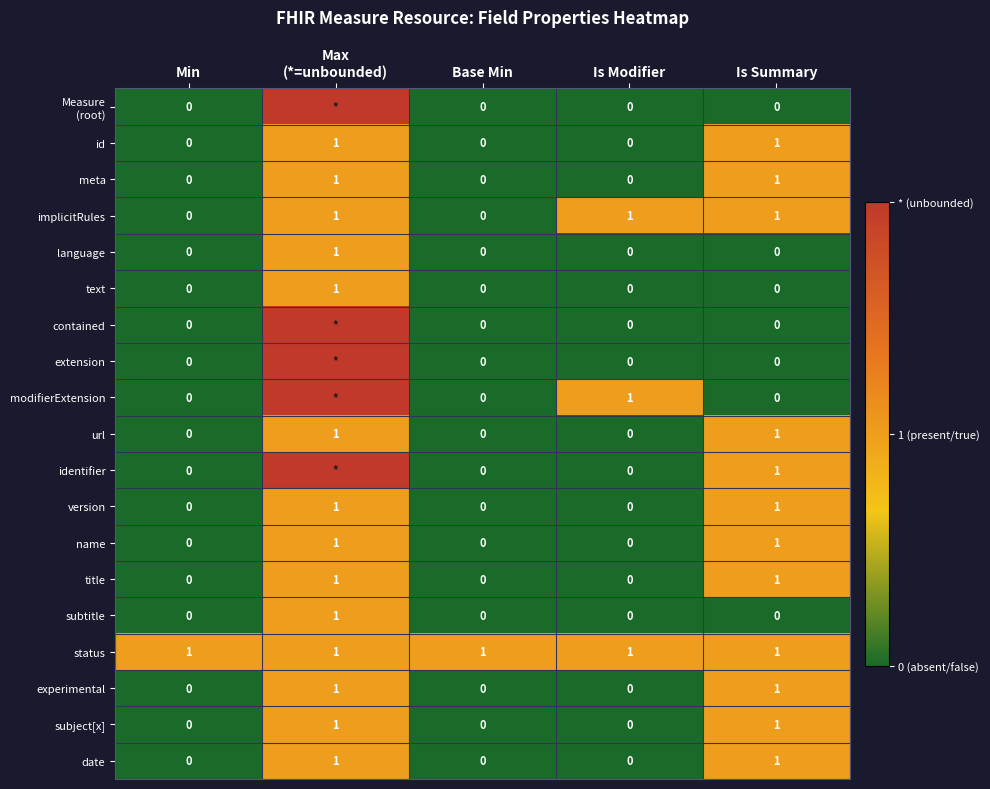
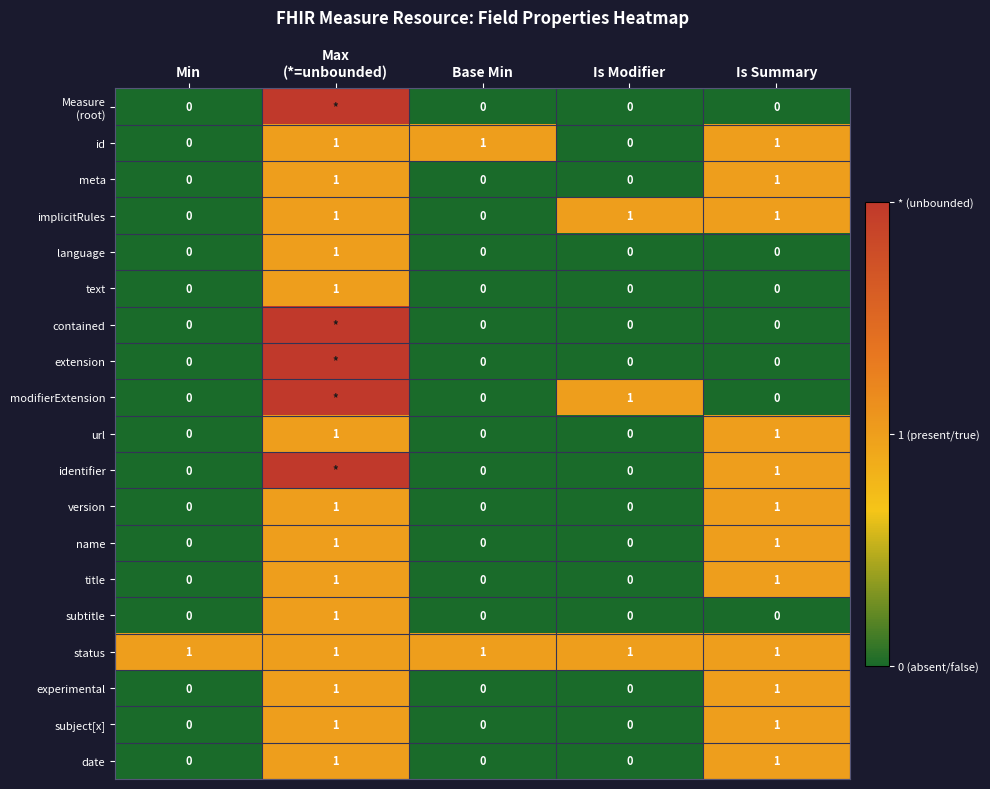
id, Base Min: 0 -> 1
